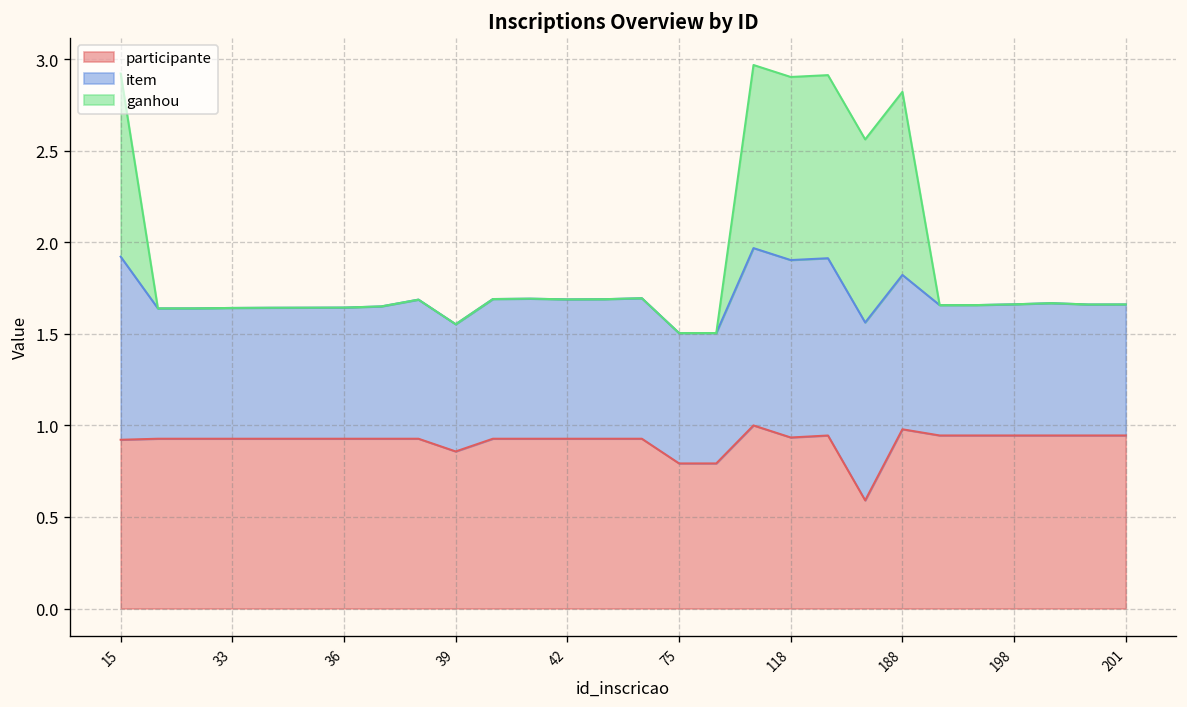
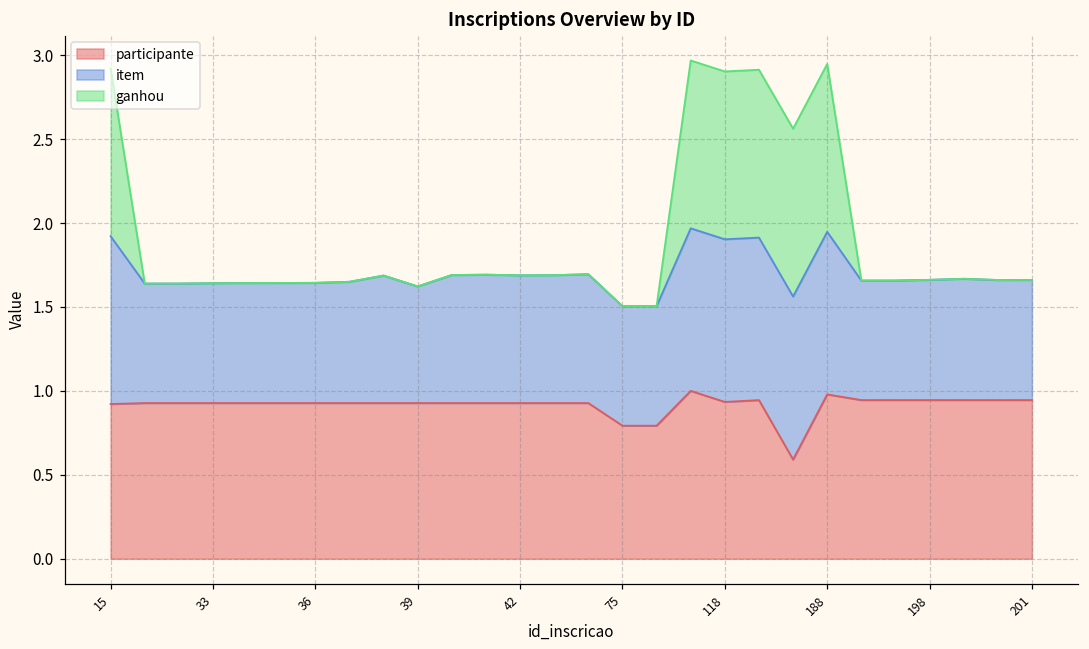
participante, 39: 0.86 -> 0.93
item, 188: 0.84 -> 0.97
